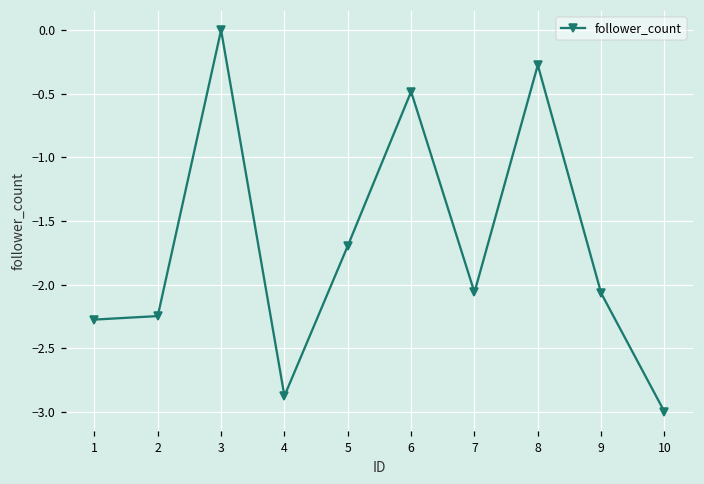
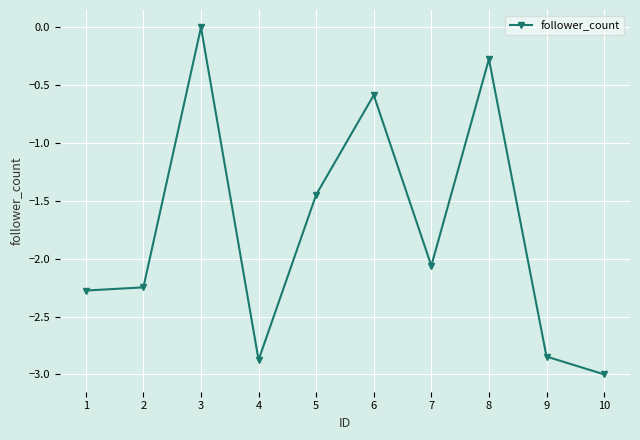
5: -1.70 -> -1.45
6: -0.48 -> -0.59
9: -2.07 -> -2.85
